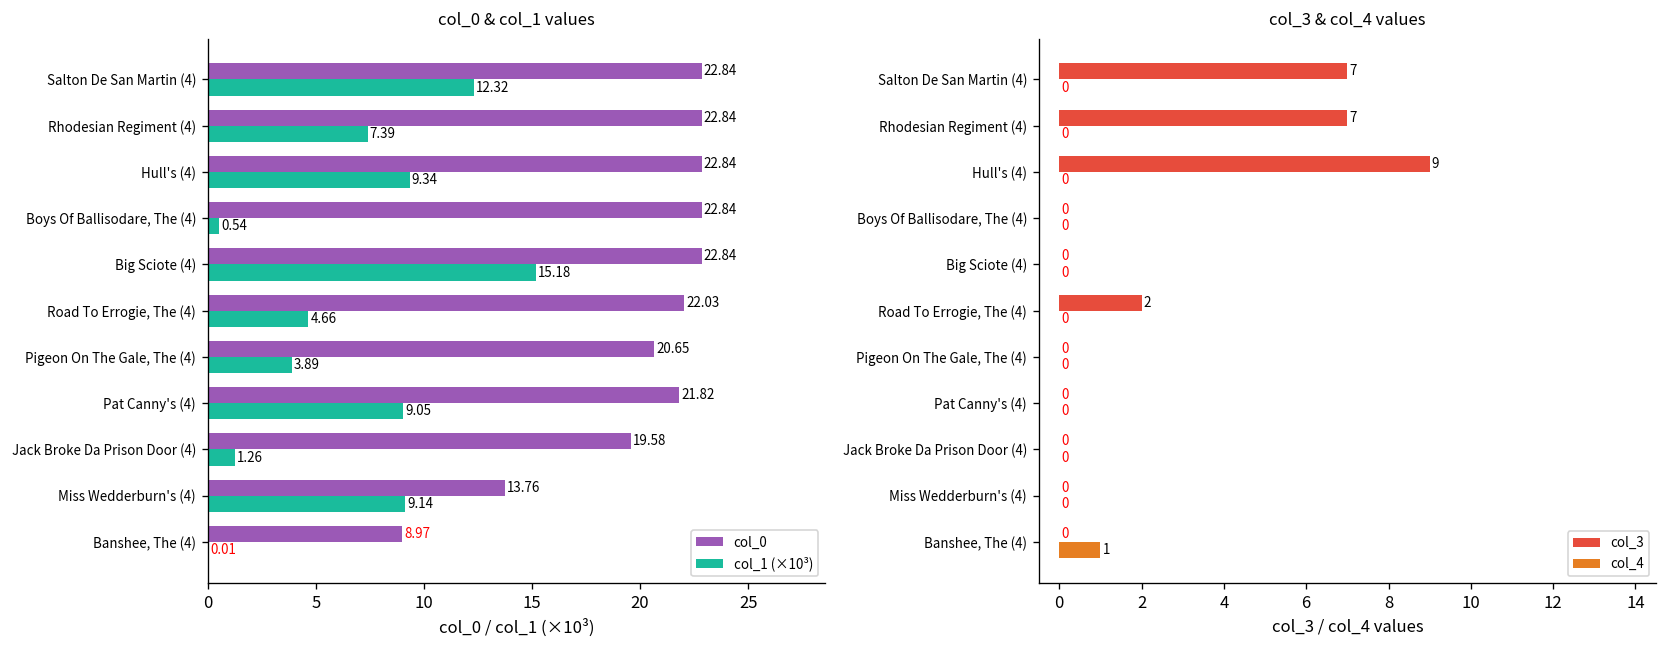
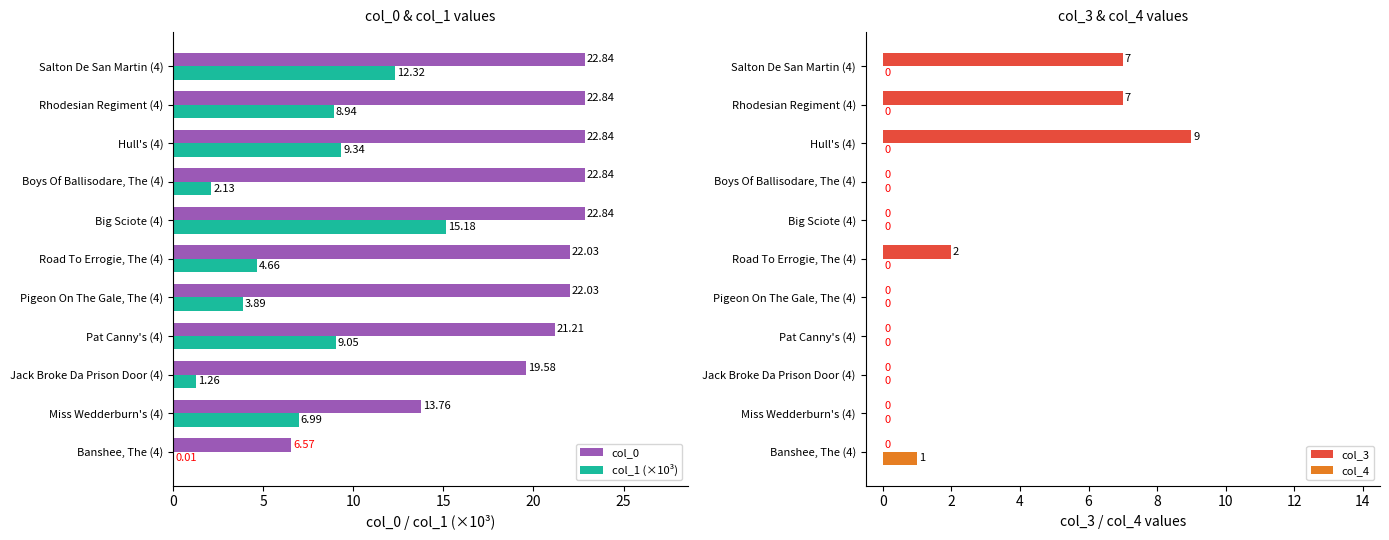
col_0 & col_1 values, col_1 (×10³), Rhodesian Regiment (4): 7.39 -> 8.94
col_0 & col_1 values, col_1 (×10³), Boys Of Ballisodare, The (4): 0.54 -> 2.13
col_0 & col_1 values, col_0, Pigeon On The Gale, The (4): 20.65 -> 22.03
col_0 & col_1 values, col_0, Pat Canny's (4): 21.82 -> 21.21
col_0 & col_1 values, col_1 (×10³), Miss Wedderburn's (4): 9.14 -> 6.99
col_0 & col_1 values, col_0, Banshee, The (4): 8.97 -> 6.57
